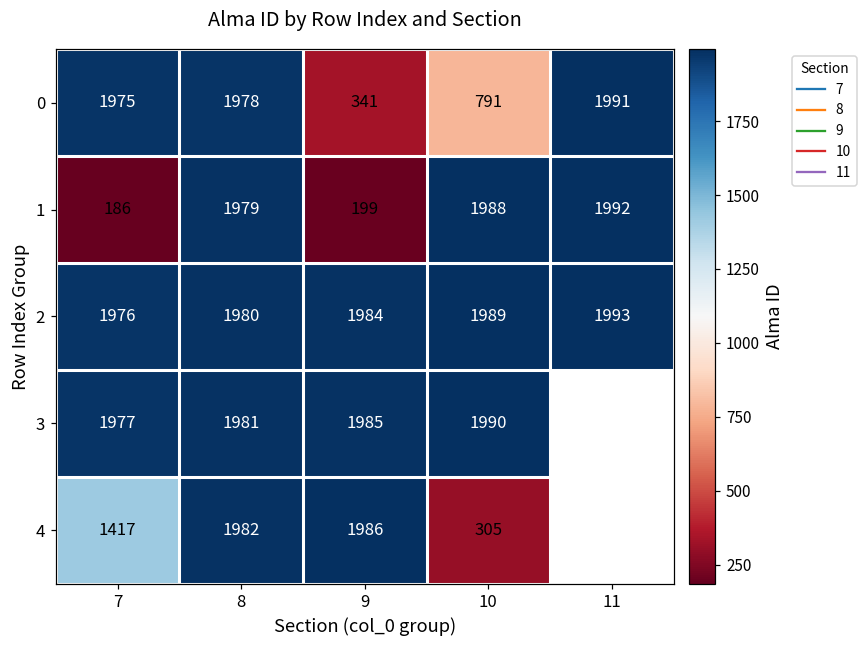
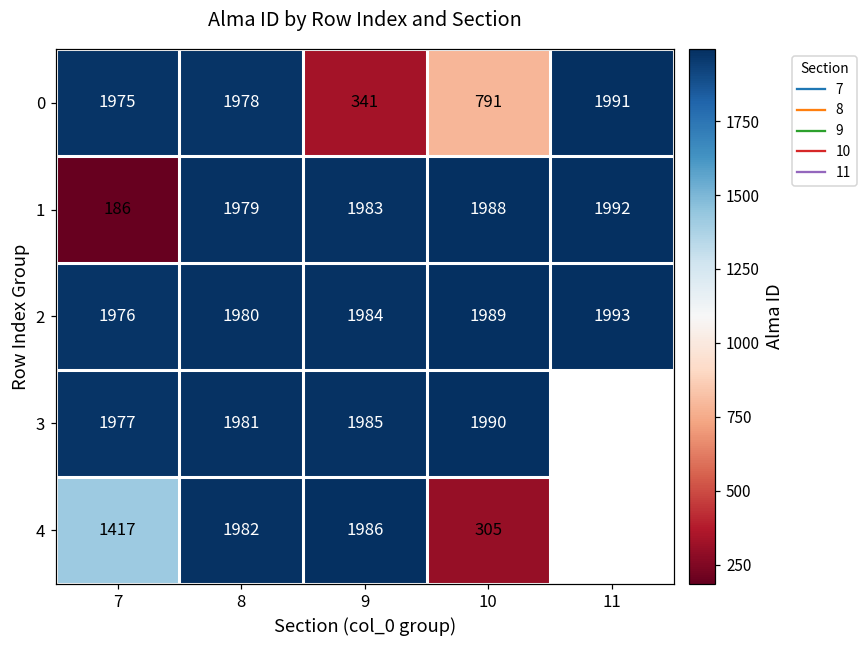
1, 9: 199 -> 1983
